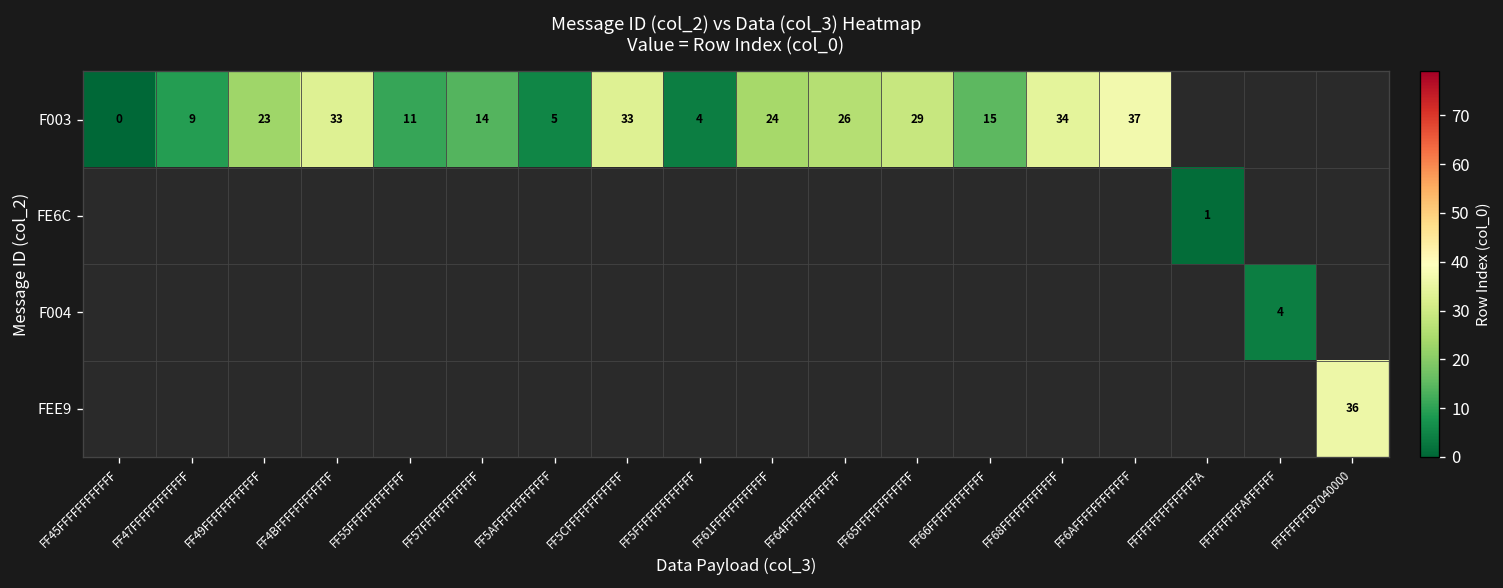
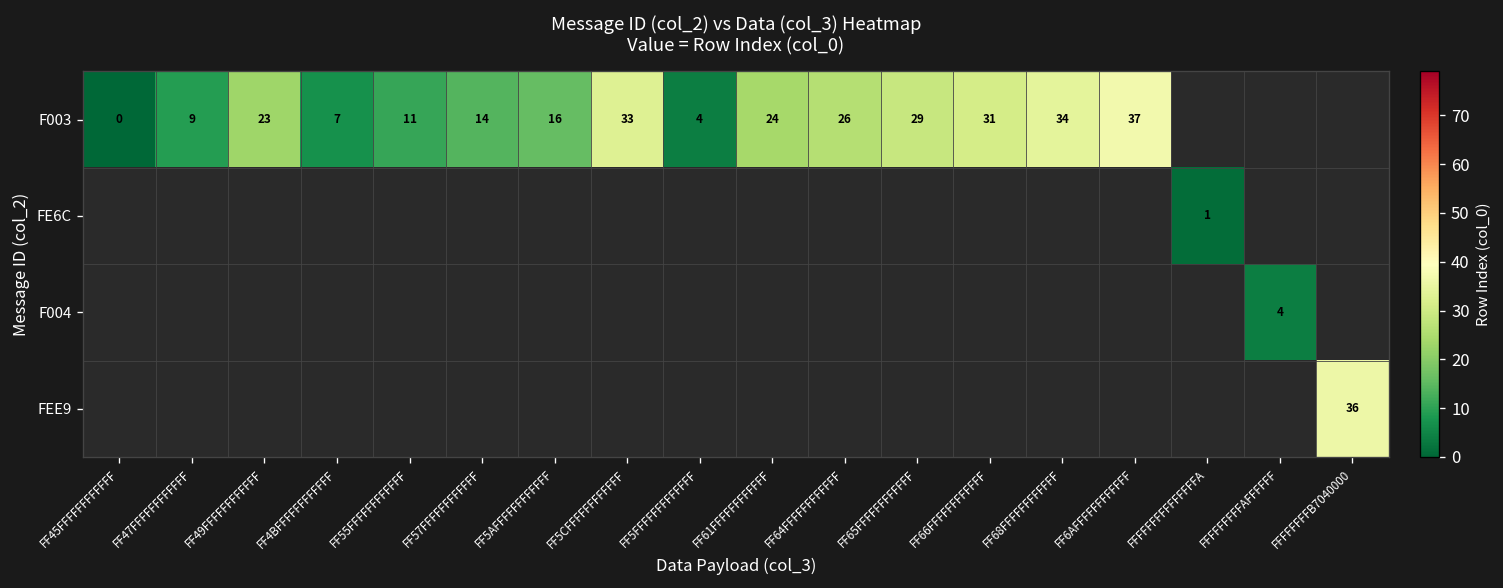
F003, FF4BFFFFFFFFFFFF: 33 -> 7
F003, FF5AFFFFFFFFFFFF: 5 -> 16
F003, FF66FFFFFFFFFFFF: 15 -> 31
